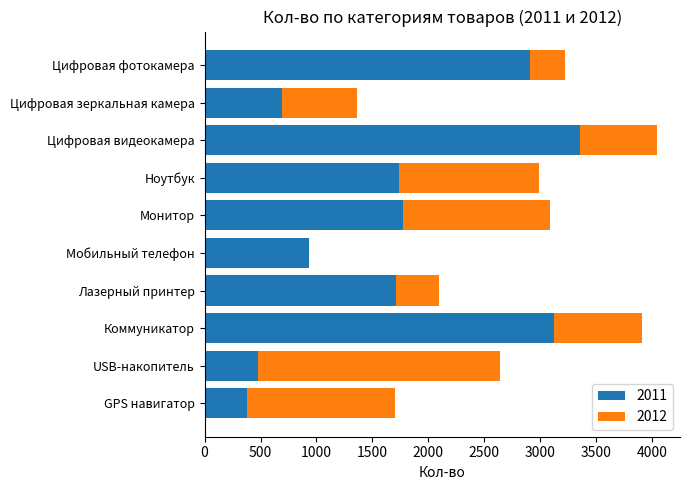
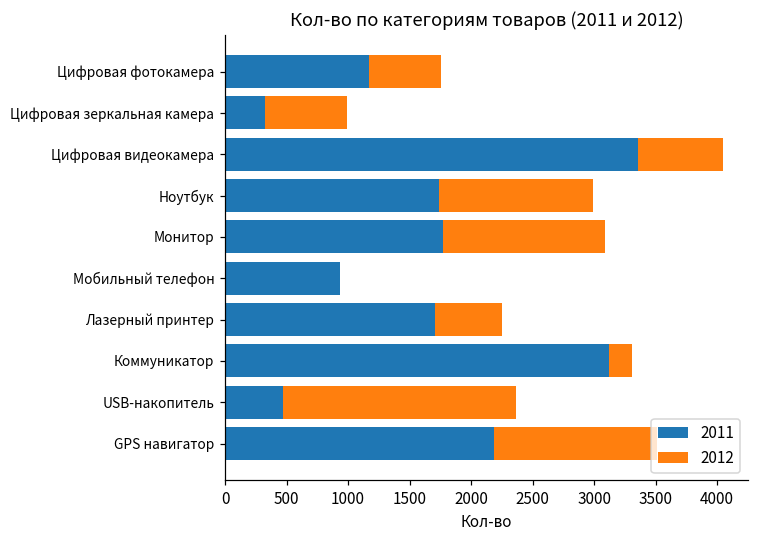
2011, Цифровая фотокамера: 2910 -> 1170
2012, Цифровая фотокамера: 320 -> 580
2011, Цифровая зеркальная камера: 690 -> 330
2012, Лазерный принтер: 390 -> 540
2012, Коммуникатор: 790 -> 190
2012, USB-накопитель: 2170 -> 1890
2011, GPS навигатор: 380 -> 2190
